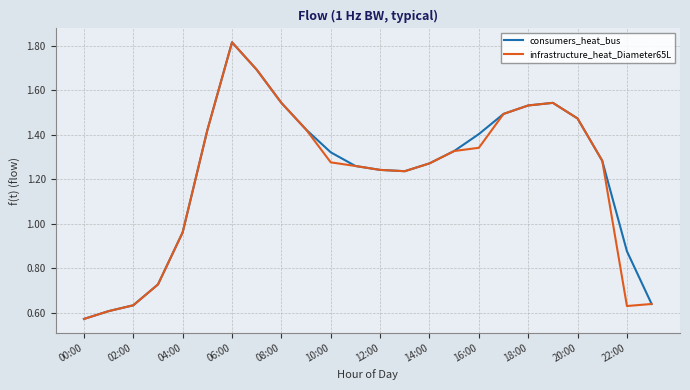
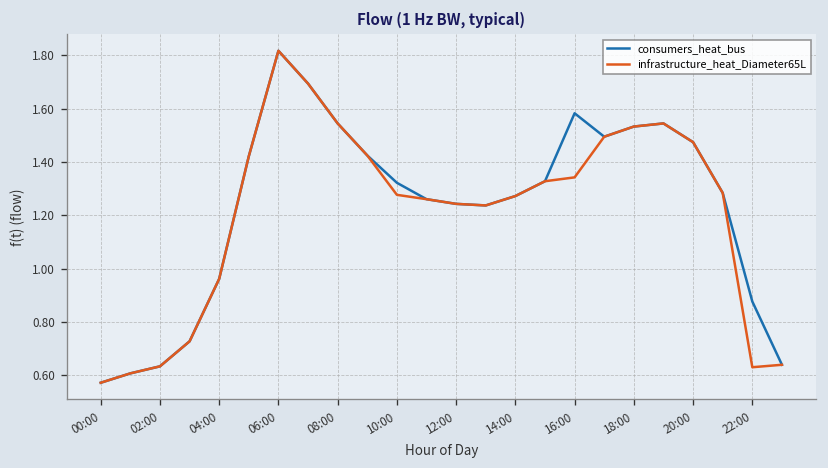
consumers_heat_bus, 16:00: 1.40 -> 1.58
